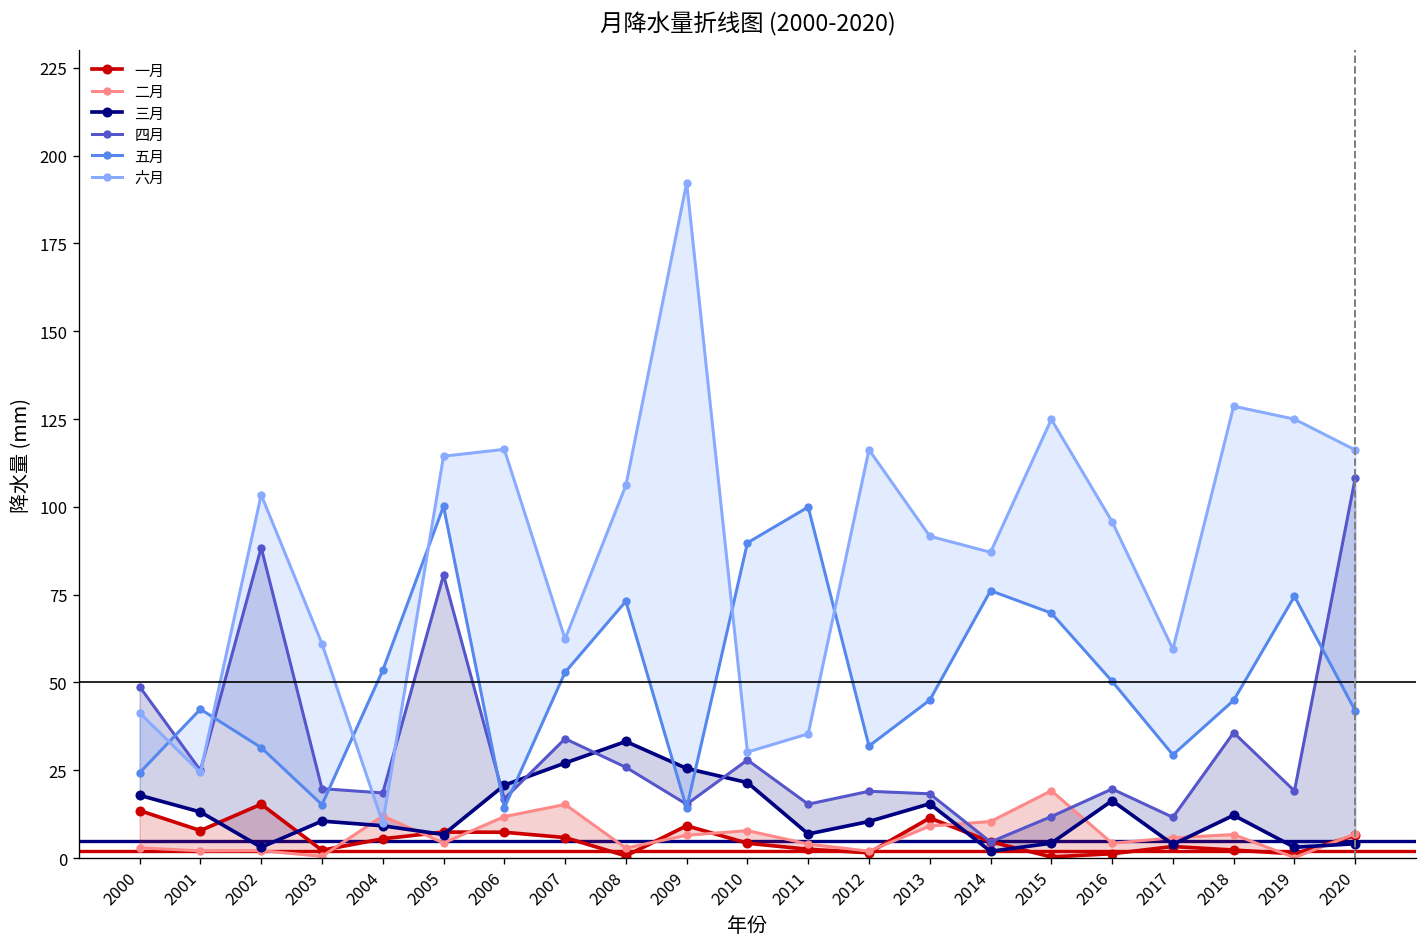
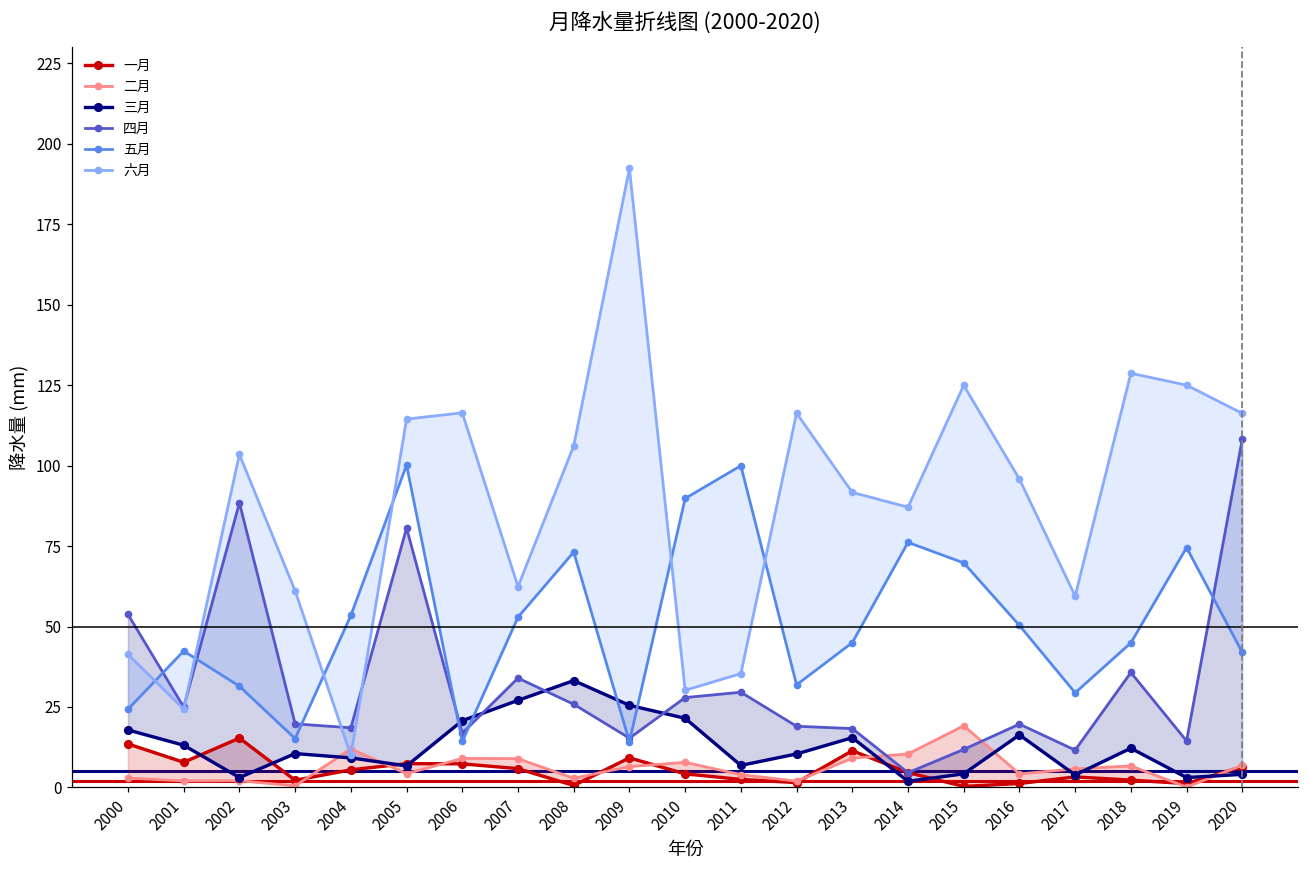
四月, 2000: 49 -> 54
二月, 2006: 12 -> 9
二月, 2007: 15 -> 9
四月, 2011: 15 -> 30
四月, 2019: 19 -> 14
